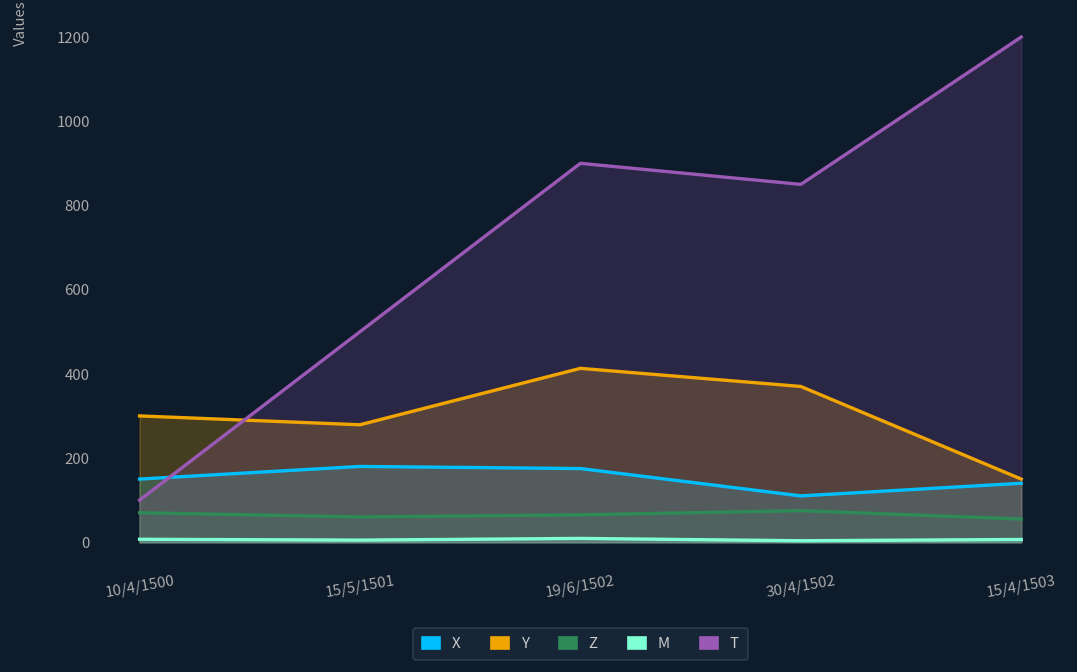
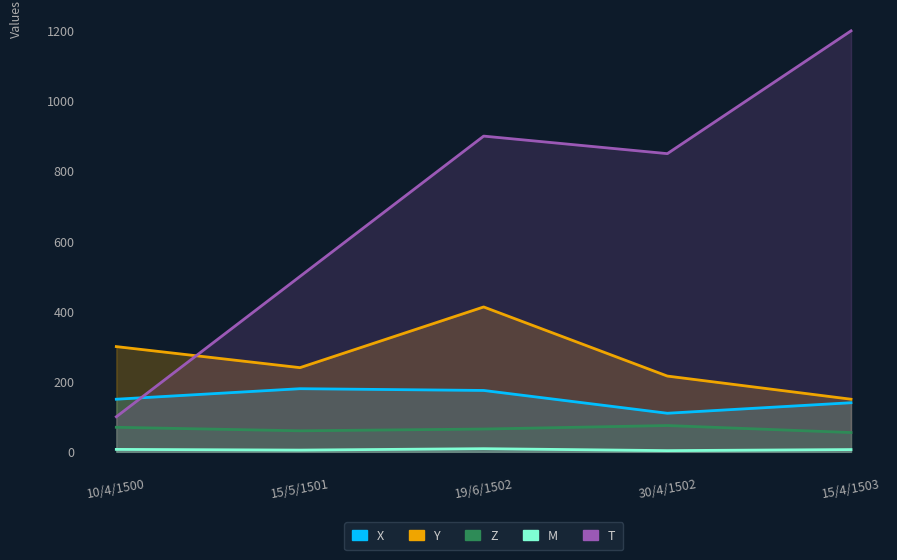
Y, 15/5/1501: 280 -> 240
Y, 30/4/1502: 370 -> 220
